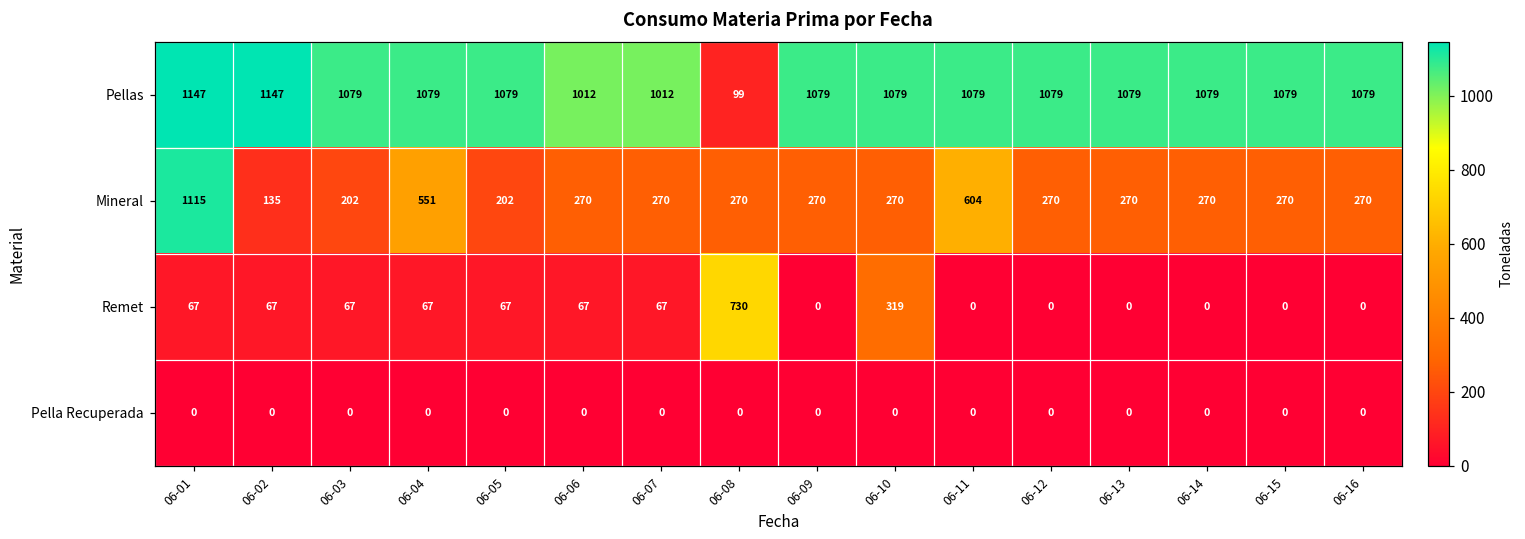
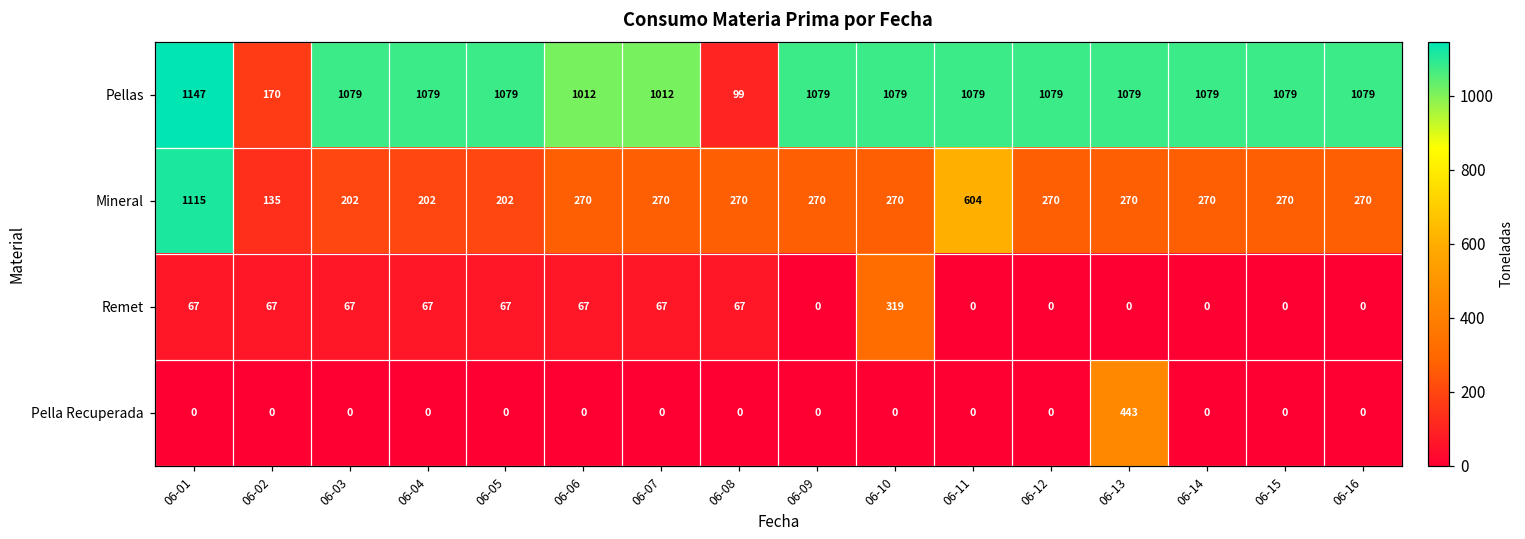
Pellas, 06-02: 1147 -> 170
Mineral, 06-04: 551 -> 202
Remet, 06-08: 730 -> 67
Pella Recuperada, 06-13: 0 -> 443
